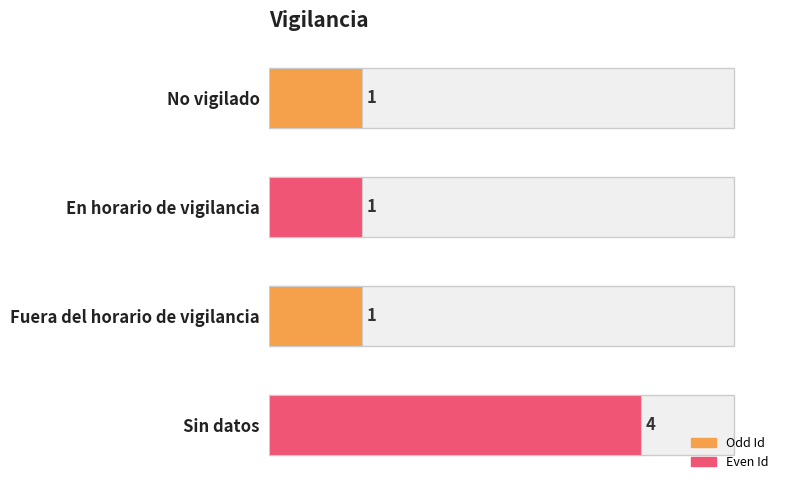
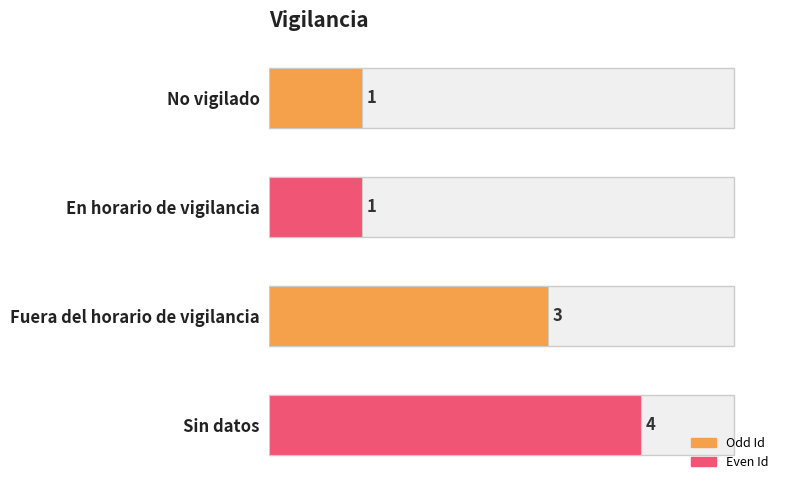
Fuera del horario de vigilancia: 1 -> 3
